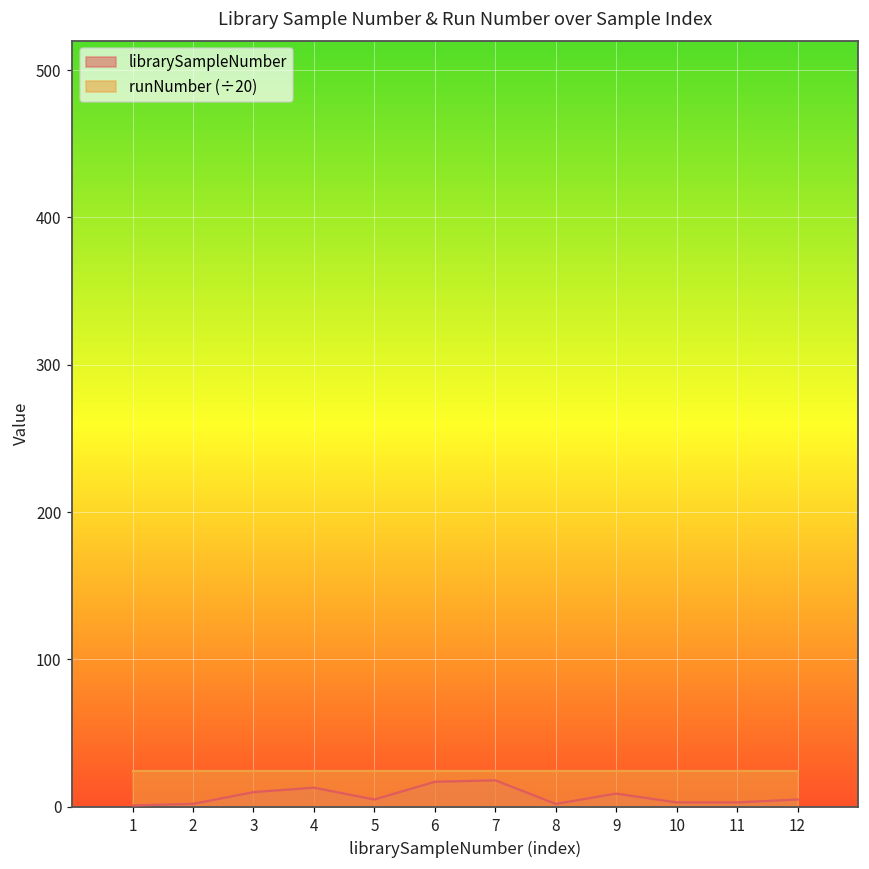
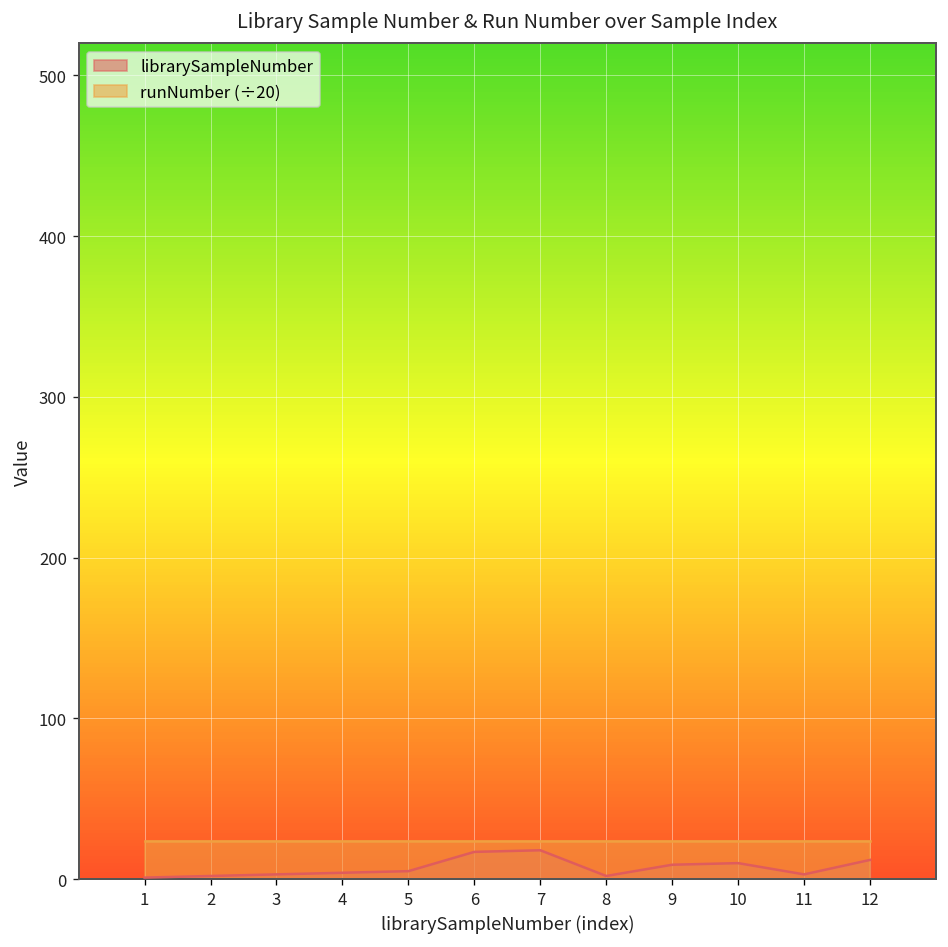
librarySampleNumber, 3: 10 -> 3
librarySampleNumber, 4: 13 -> 4
librarySampleNumber, 10: 3 -> 10
librarySampleNumber, 12: 5 -> 12
